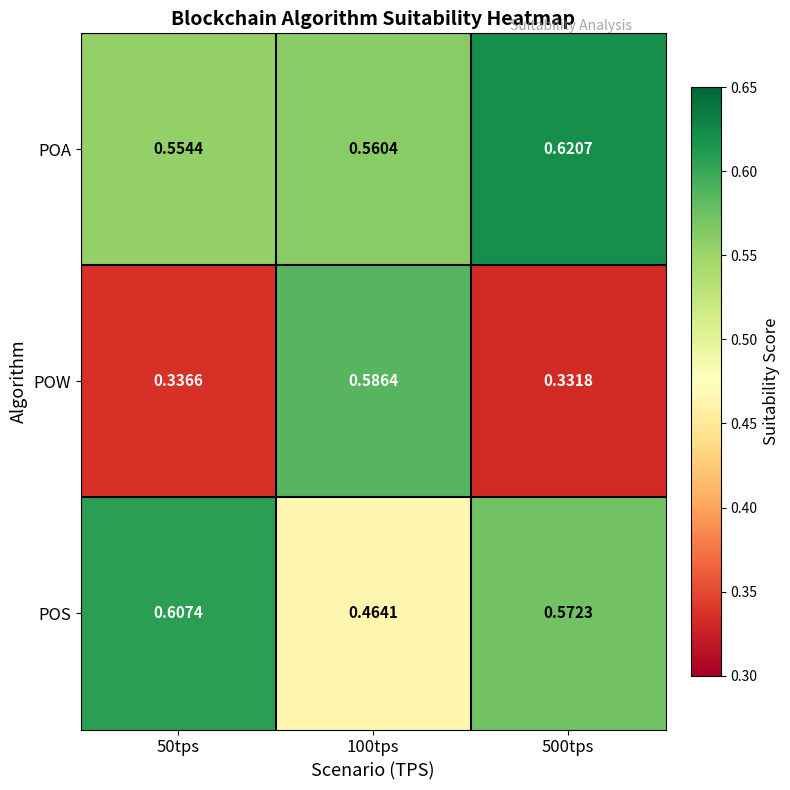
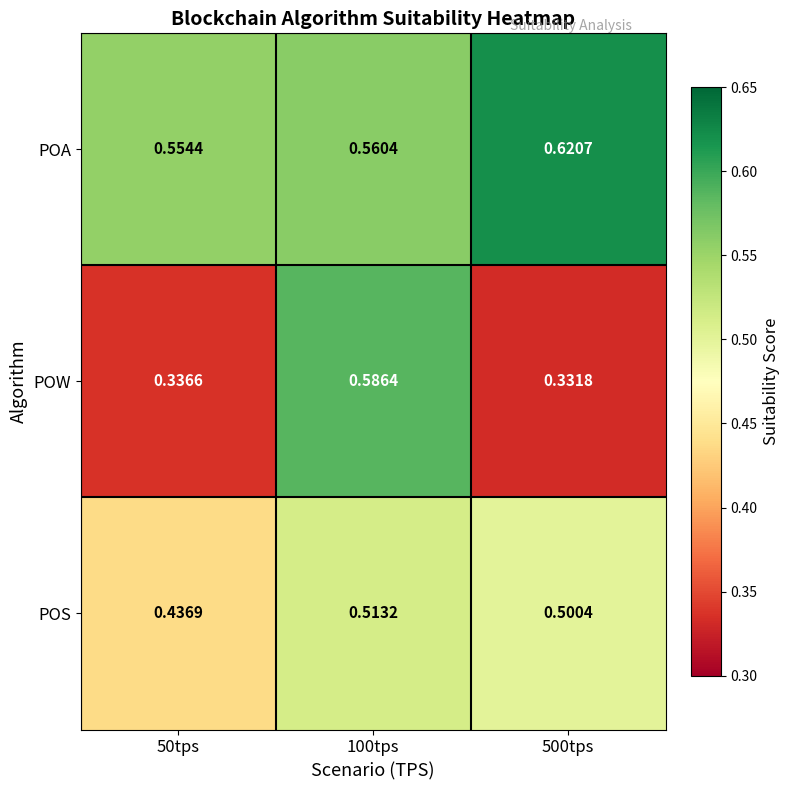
POS, 50tps: 0.6074 -> 0.4369
POS, 100tps: 0.4641 -> 0.5132
POS, 500tps: 0.5723 -> 0.5004
